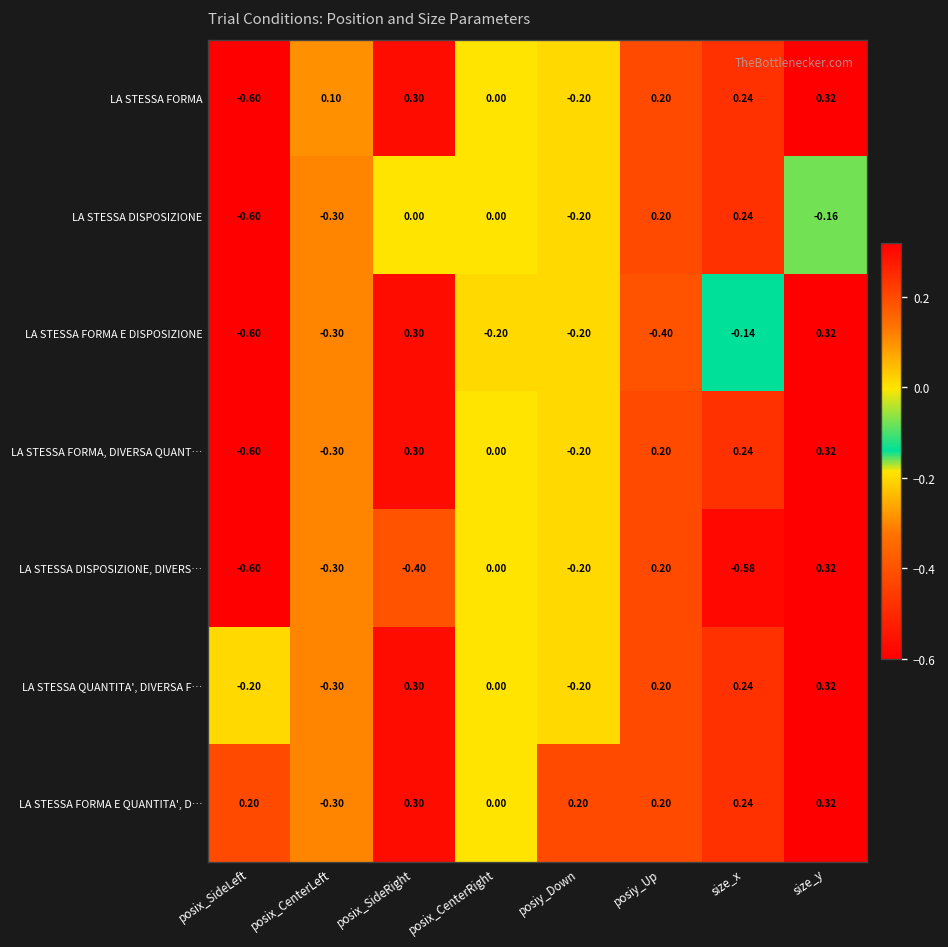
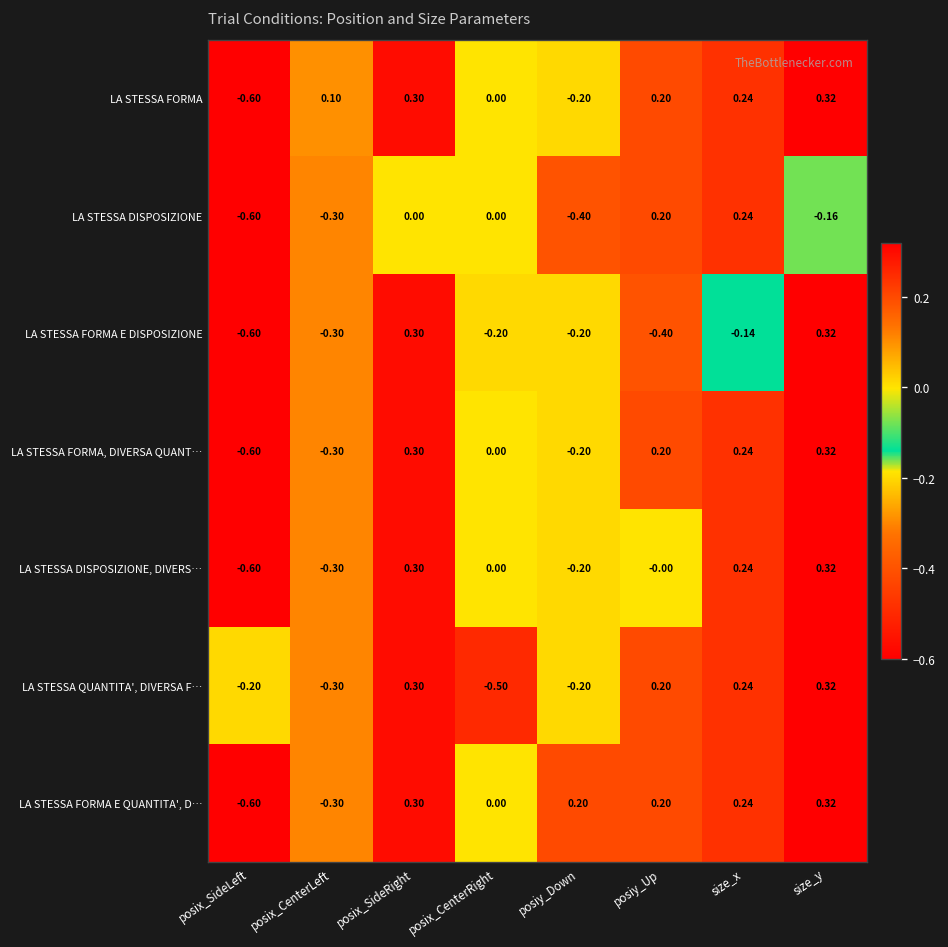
LA STESSA DISPOSIZIONE, posiy_Down: -0.20 -> -0.40
LA STESSA DISPOSIZIONE, DIVERS…, posix_SideRight: -0.40 -> 0.30
LA STESSA DISPOSIZIONE, DIVERS…, posiy_Up: 0.20 -> -0.00
LA STESSA DISPOSIZIONE, DIVERS…, size_x: -0.58 -> 0.24
LA STESSA QUANTITA', DIVERSA F…, posix_CenterRight: 0.00 -> -0.50
LA STESSA FORMA E QUANTITA', D…, posix_SideLeft: 0.20 -> -0.60
